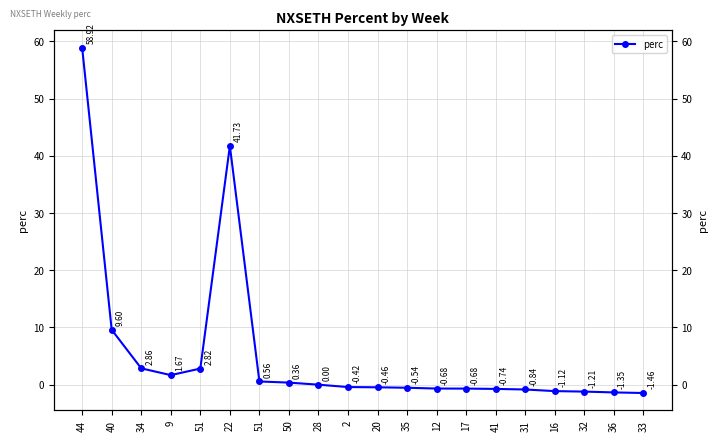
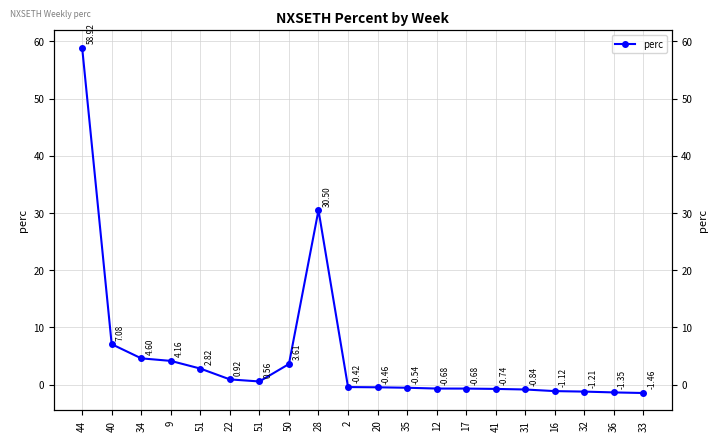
40: 9.60 -> 7.08
34: 2.86 -> 4.60
9: 1.67 -> 4.16
22: 41.73 -> 0.92
50: 0.36 -> 3.61
28: 0.00 -> 30.50
